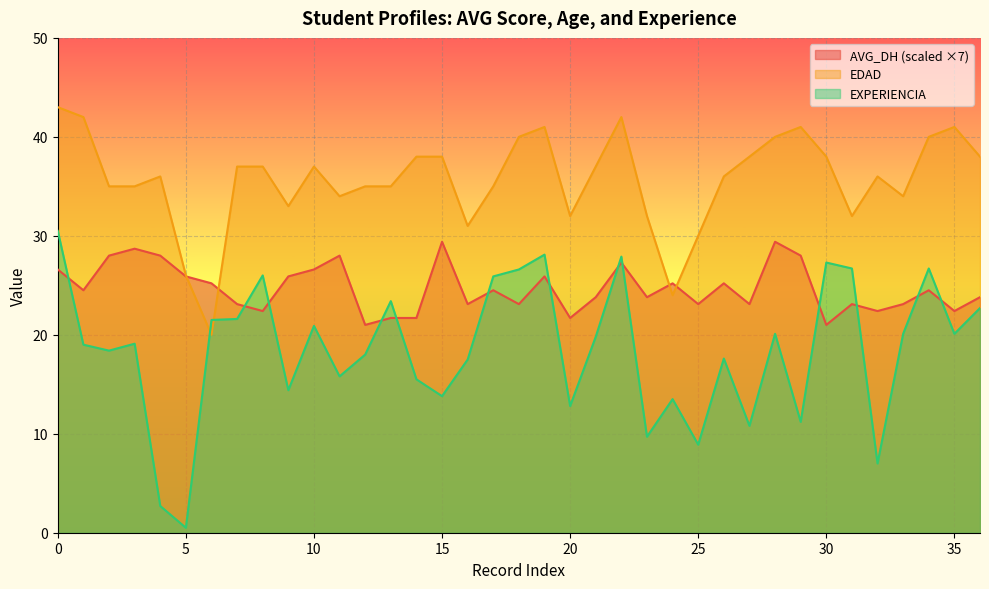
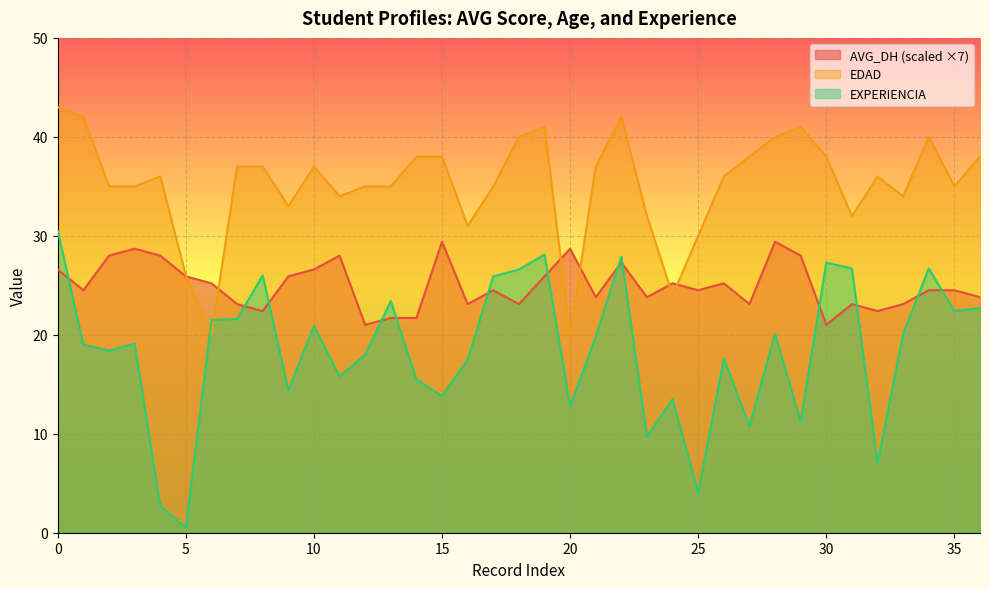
AVG_DH (scaled ×7), 20: 22 -> 29
EDAD, 20: 32 -> 20
AVG_DH (scaled ×7), 25: 23 -> 25
EXPERIENCIA, 25: 9 -> 4
AVG_DH (scaled ×7), 35: 22 -> 25
EDAD, 35: 41 -> 35
EXPERIENCIA, 35: 20 -> 22
